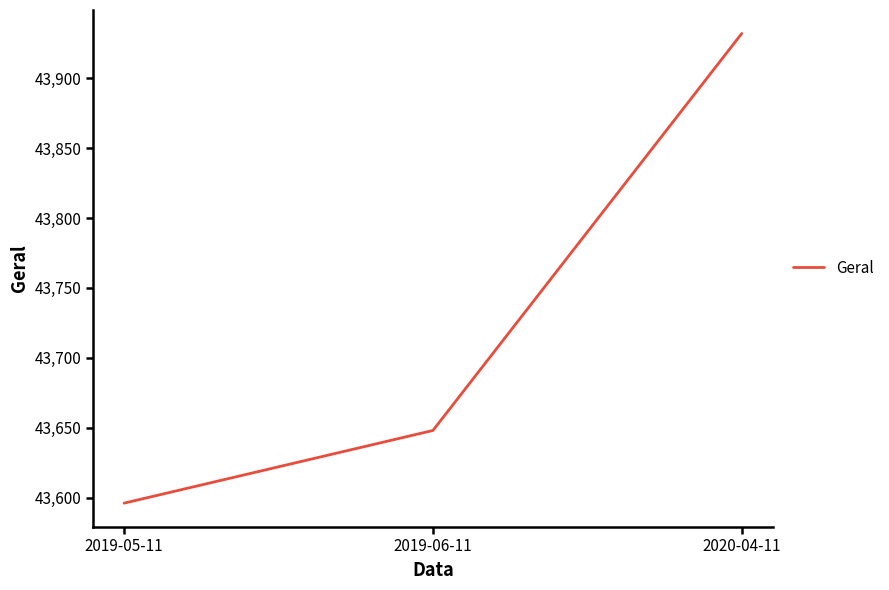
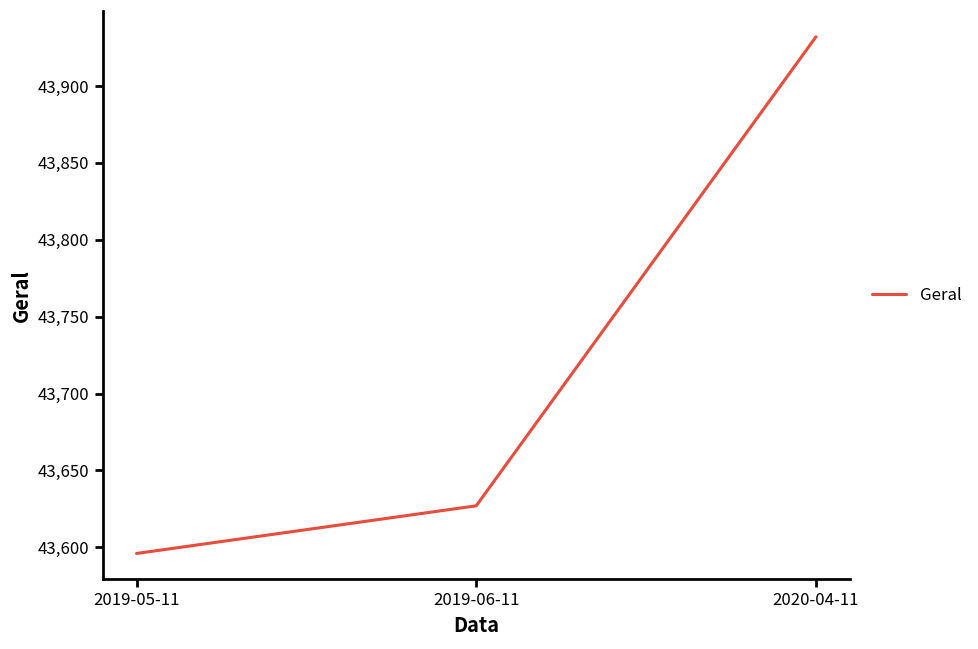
2019-06-11: 43,648 -> 43,627
